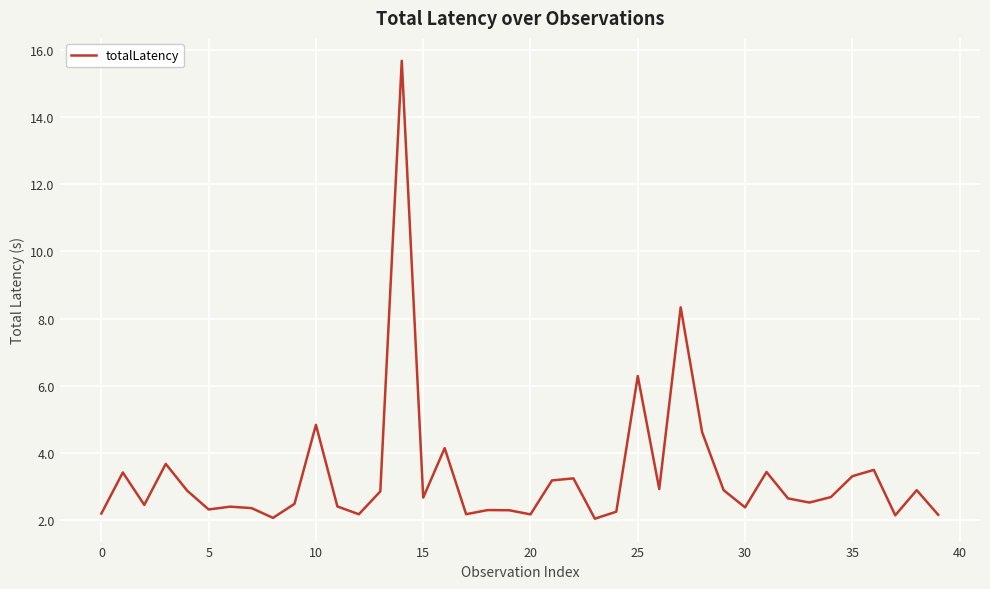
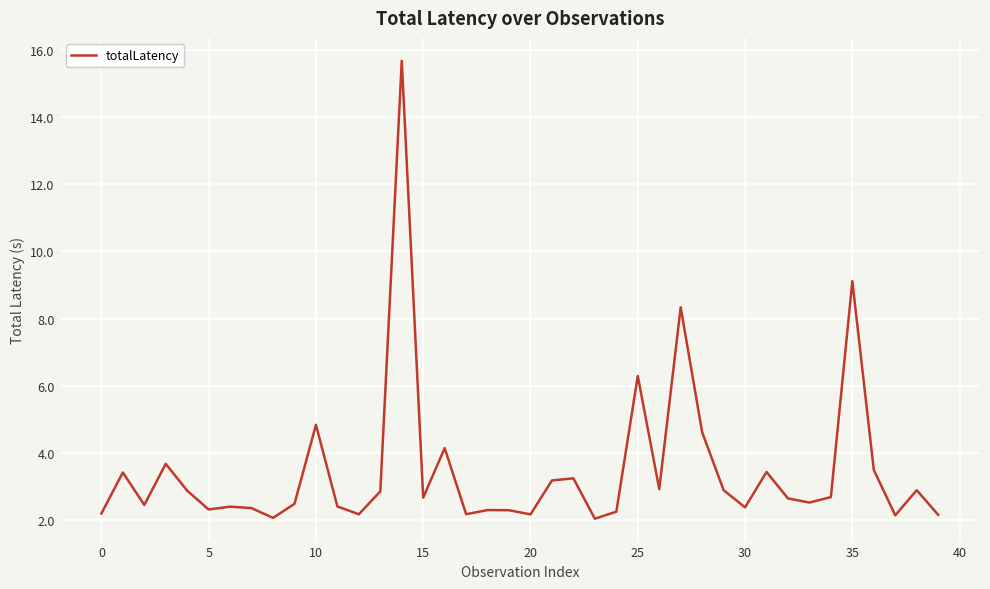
35: 3.3 -> 9.1
